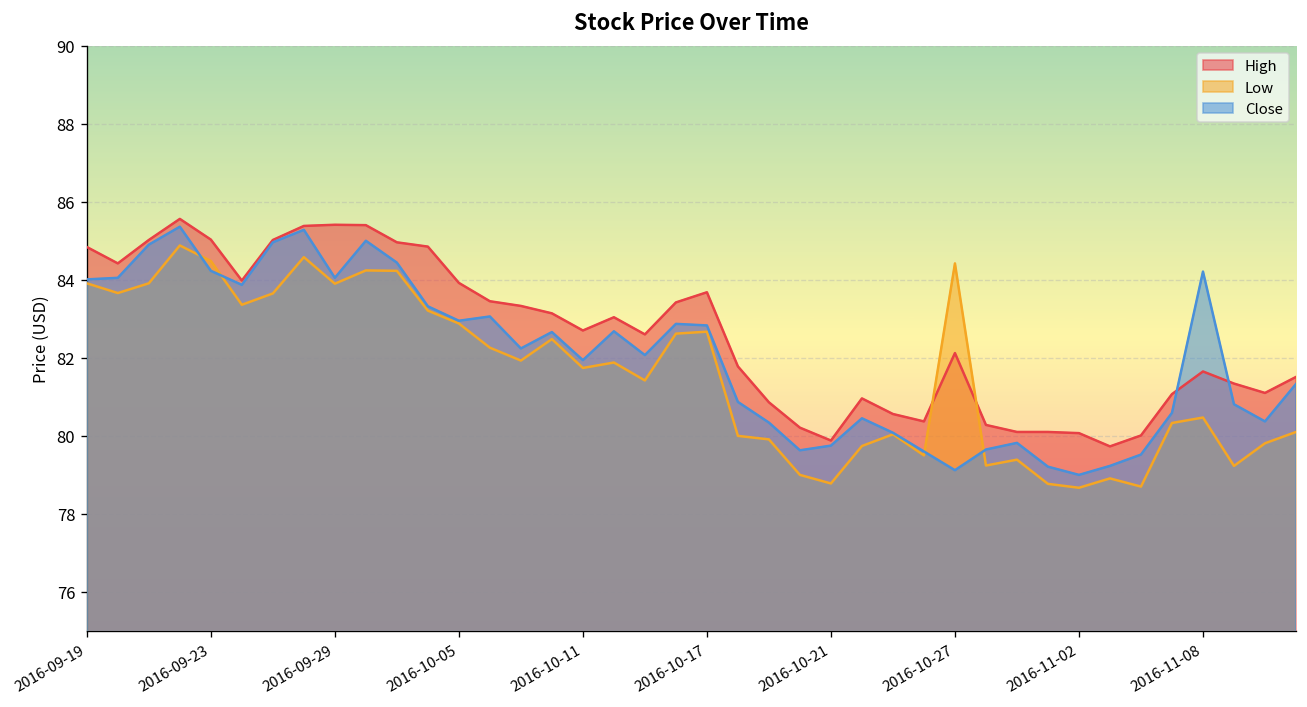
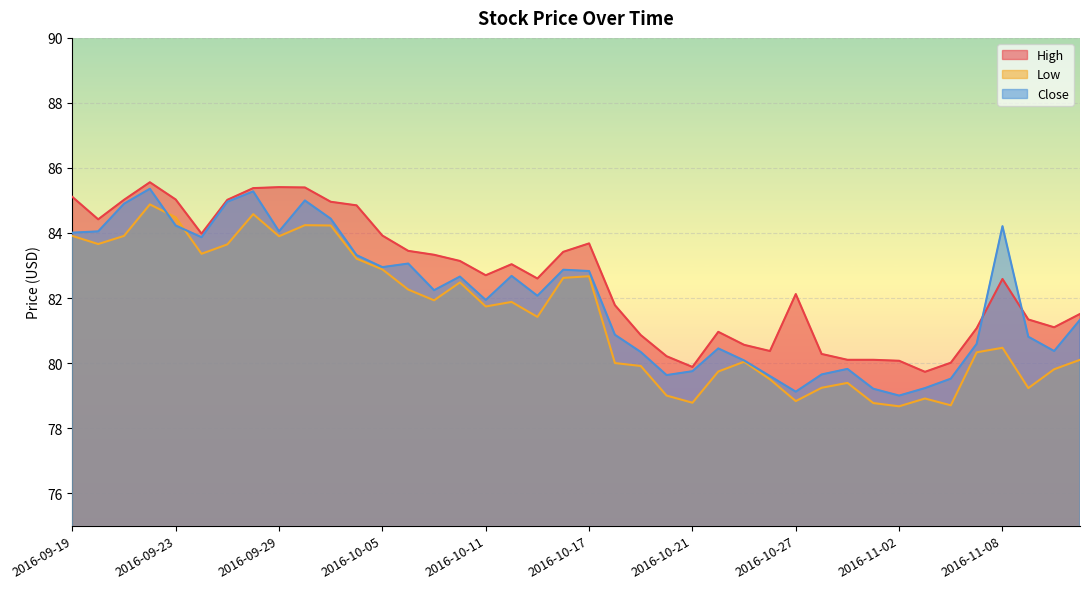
High, 2016-09-19: 84.8 -> 85.1
Low, 2016-10-27: 84.4 -> 78.8
High, 2016-11-08: 81.7 -> 82.6
